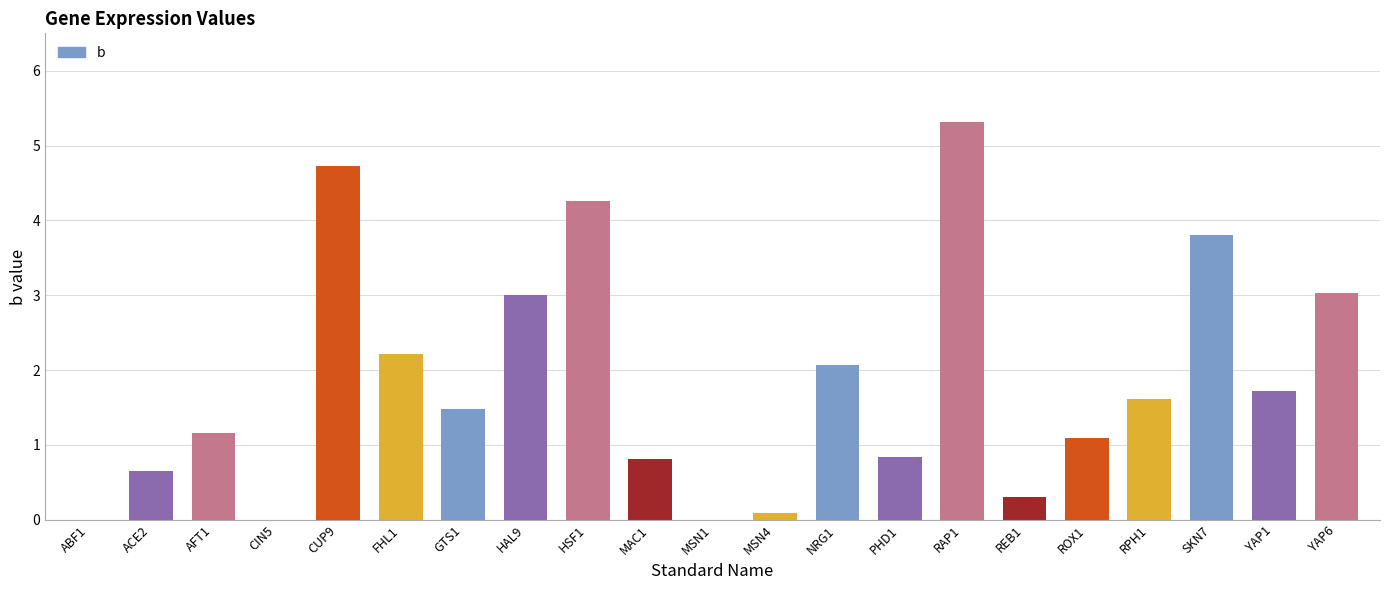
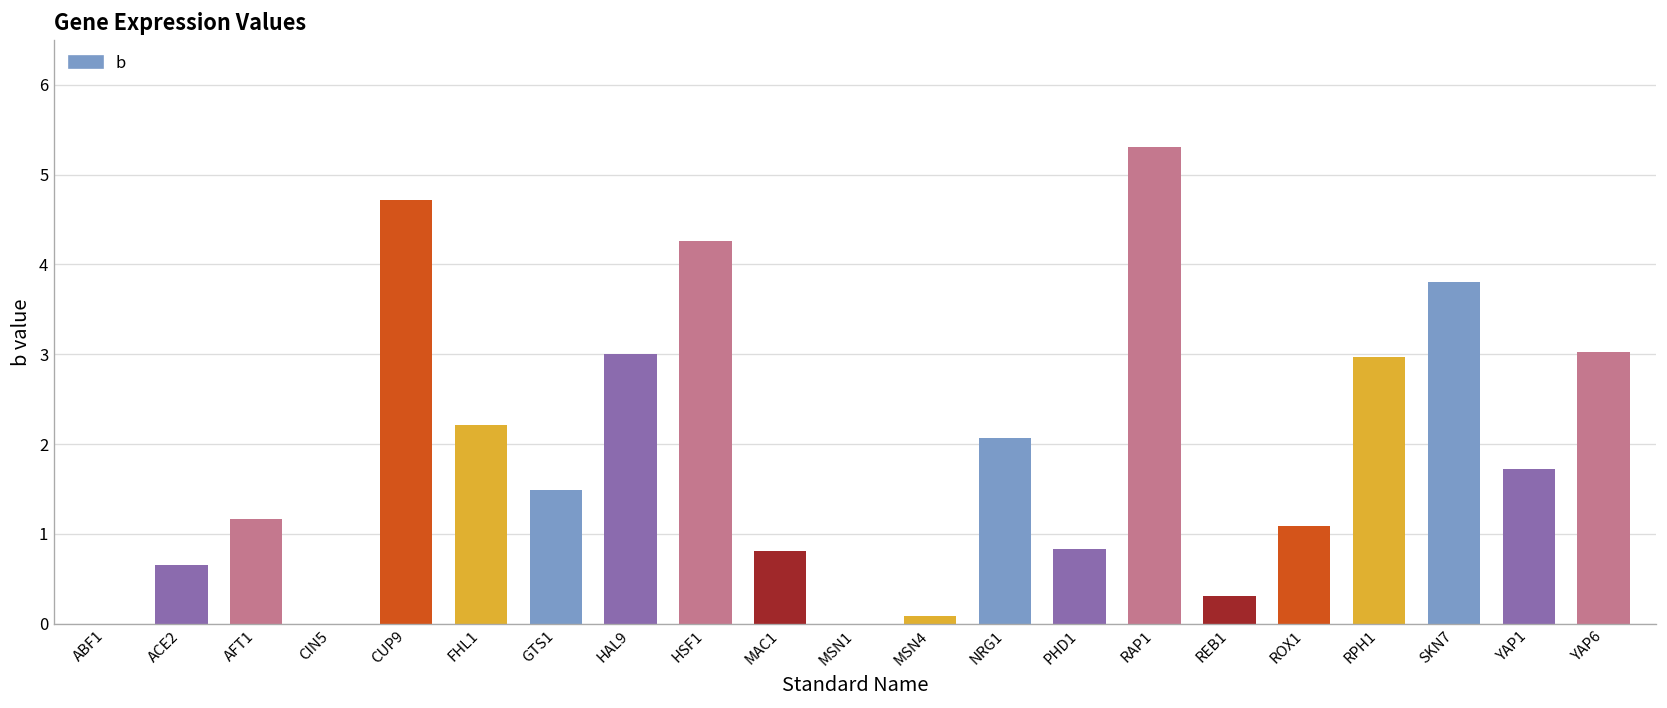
RPH1: 1.6 -> 3.0
